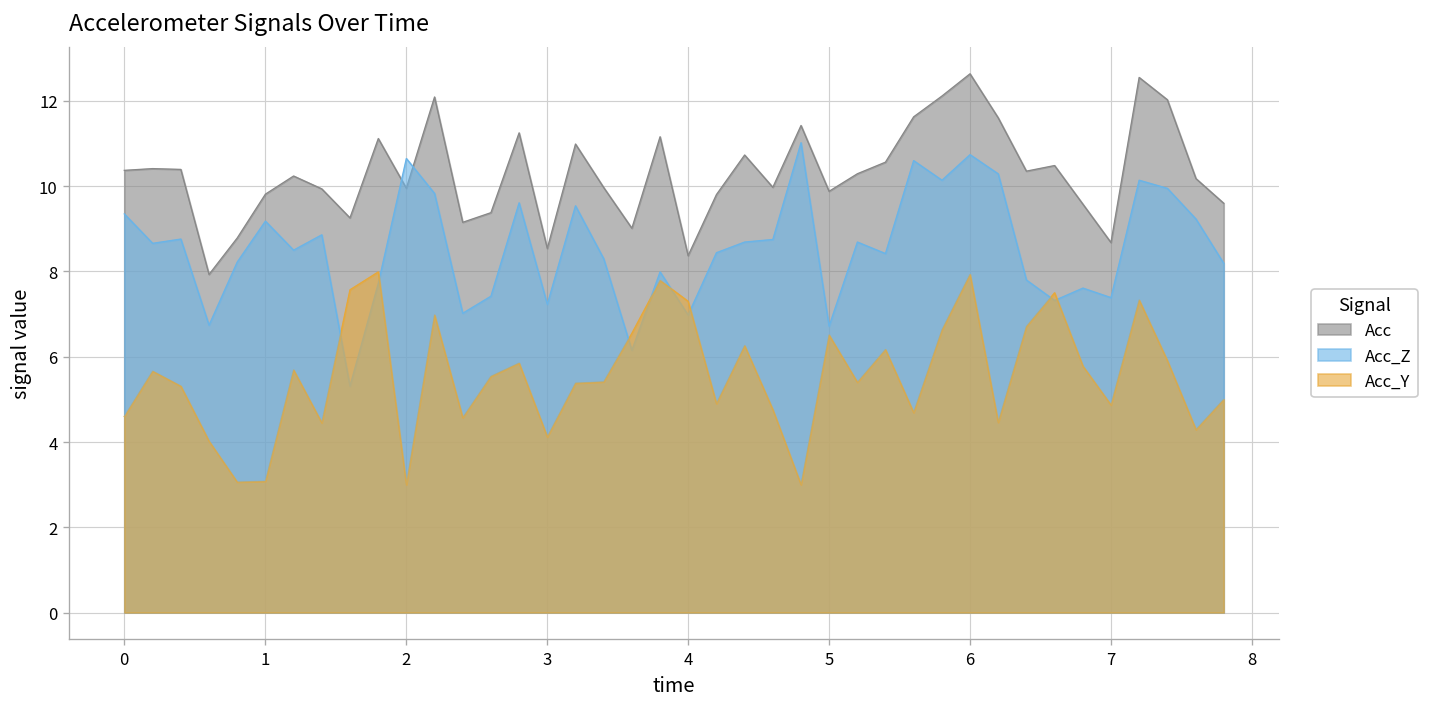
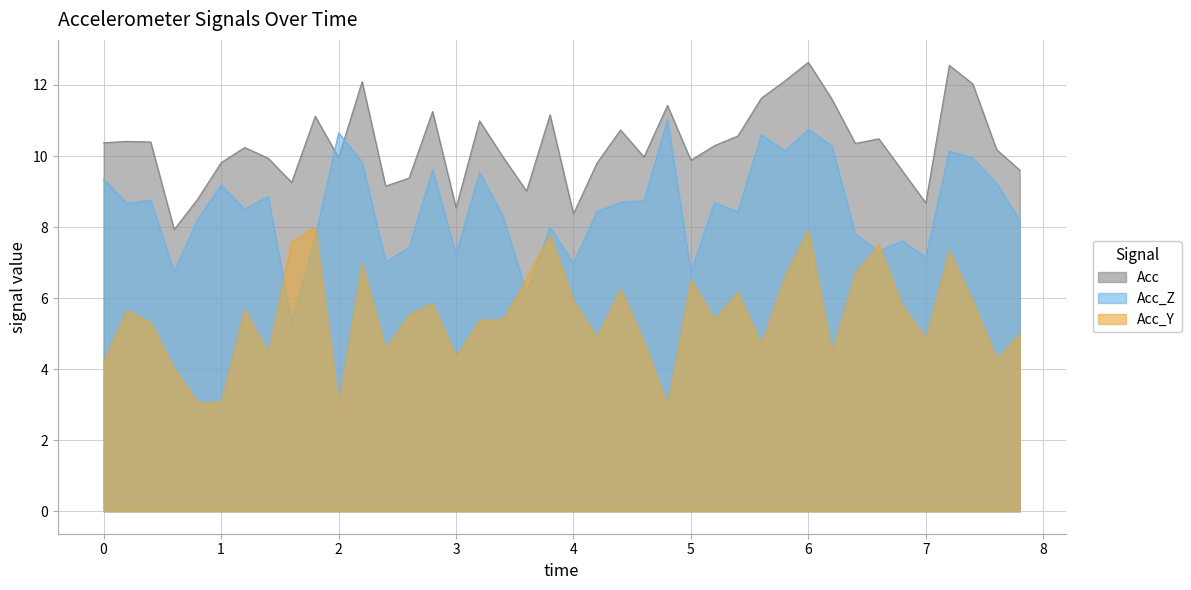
Acc_Y, 0: 4.6 -> 4.2
Acc_Y, 3: 4.1 -> 4.4
Acc_Y, 4: 7.3 -> 5.9
Acc_Z, 7: 7.4 -> 7.1
